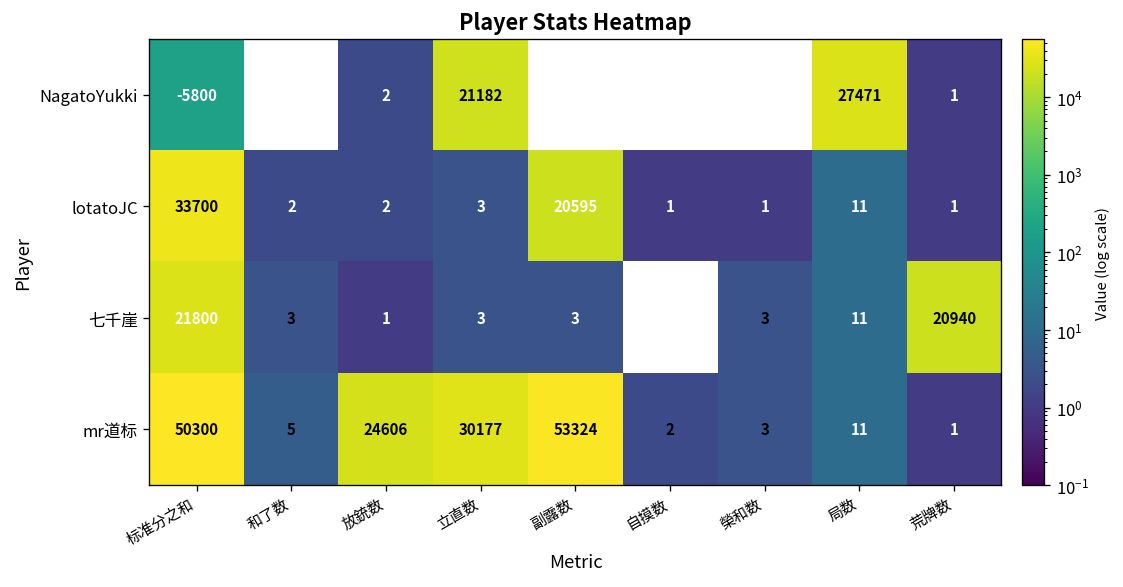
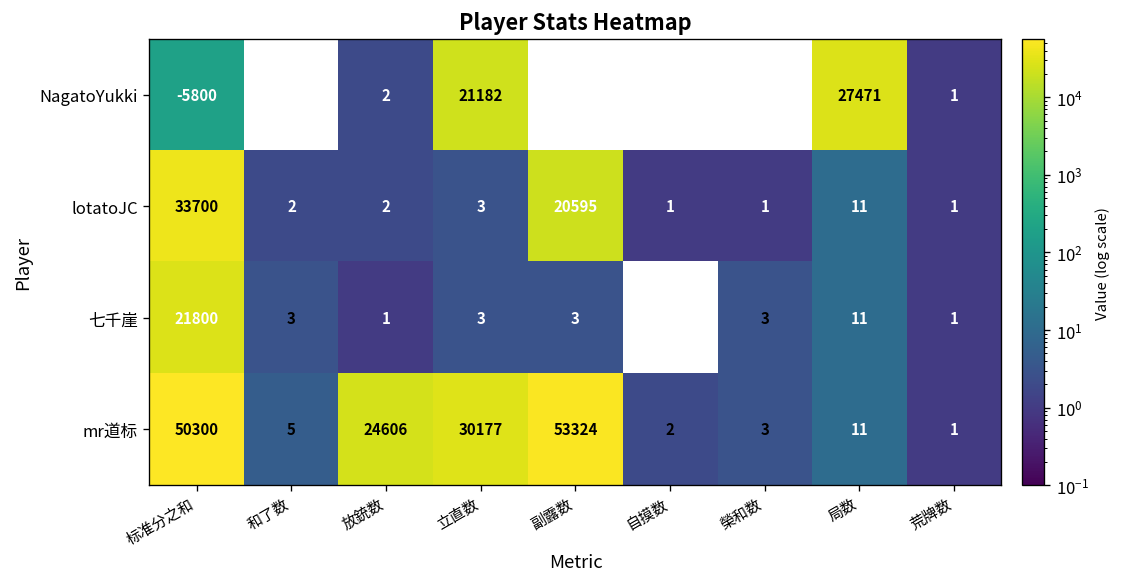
七千崖, 荒牌数: 20940 -> 1
